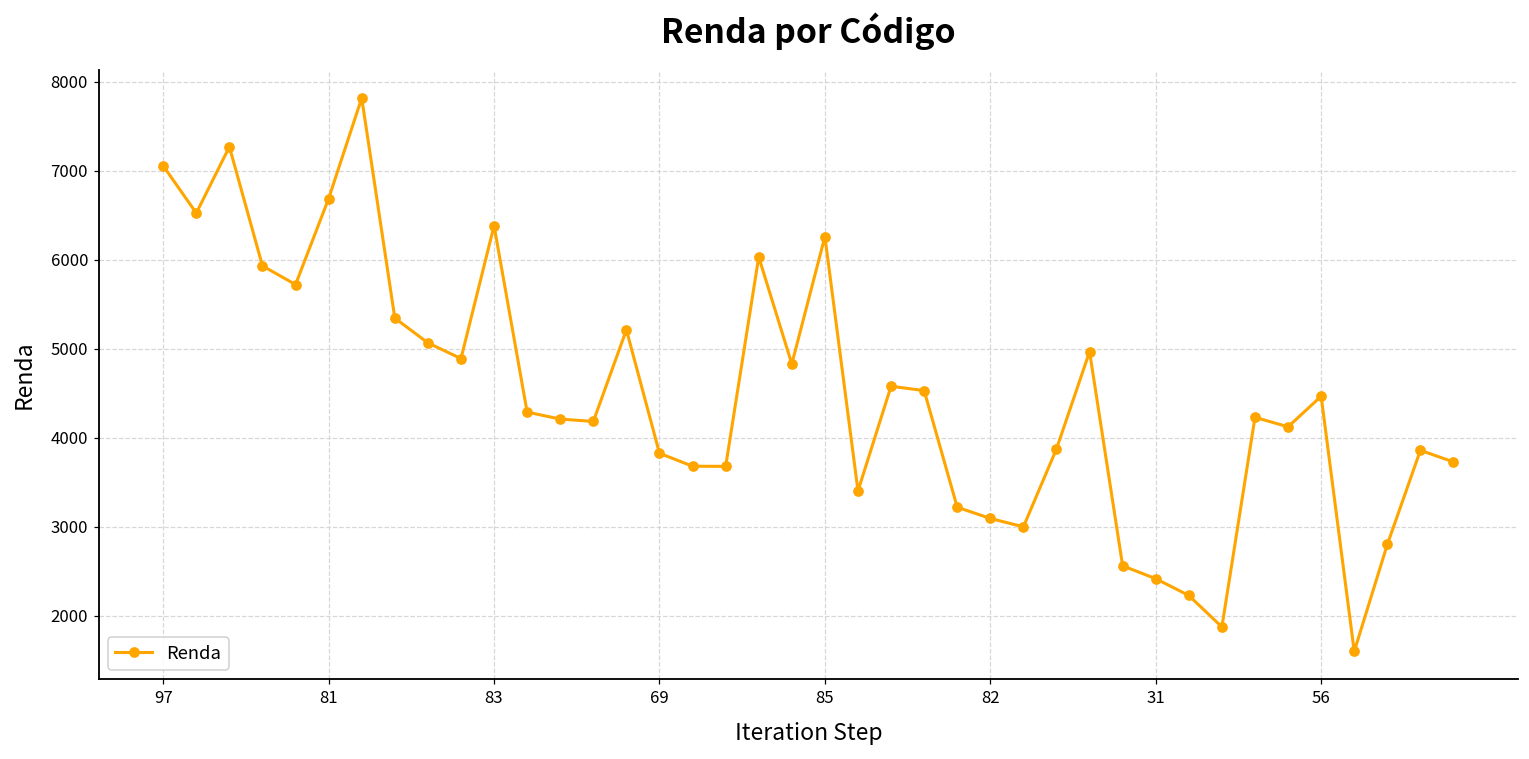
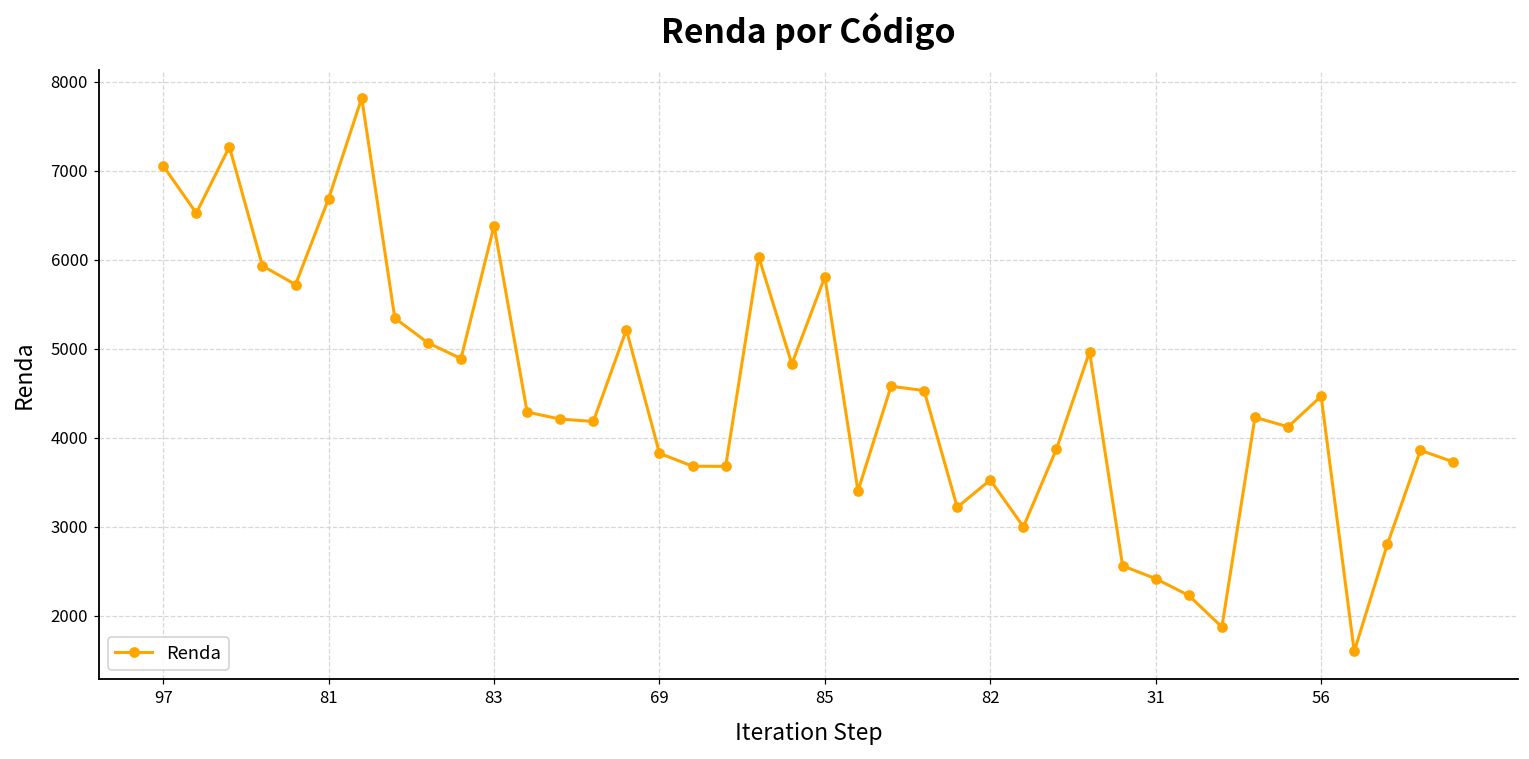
85: 6300 -> 5800
82: 3100 -> 3500
